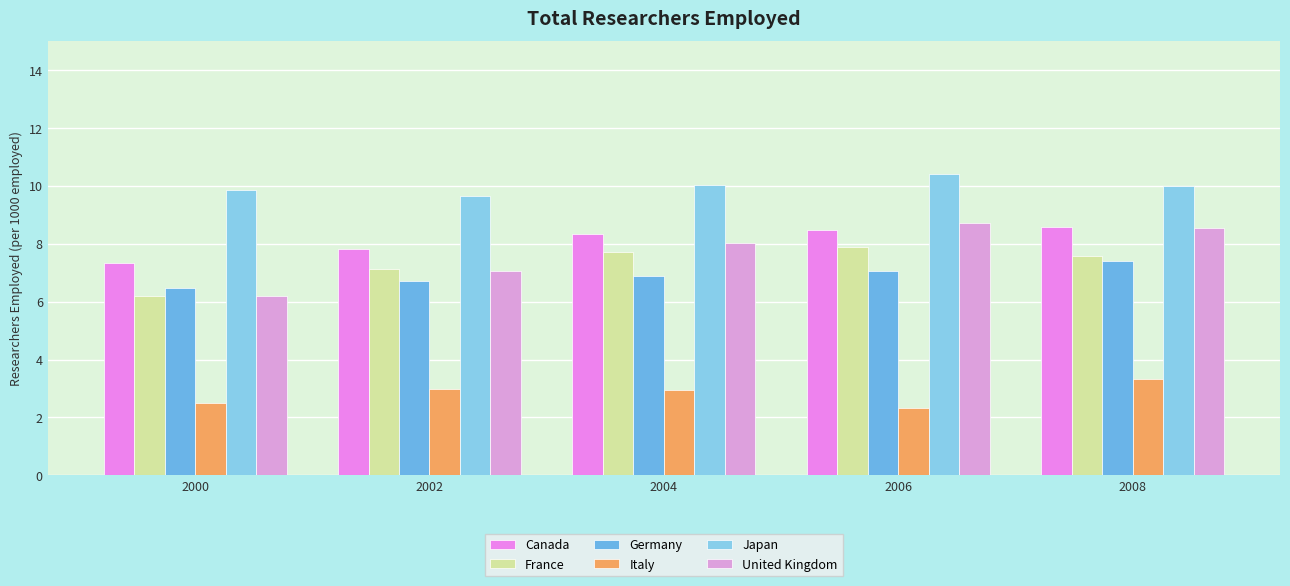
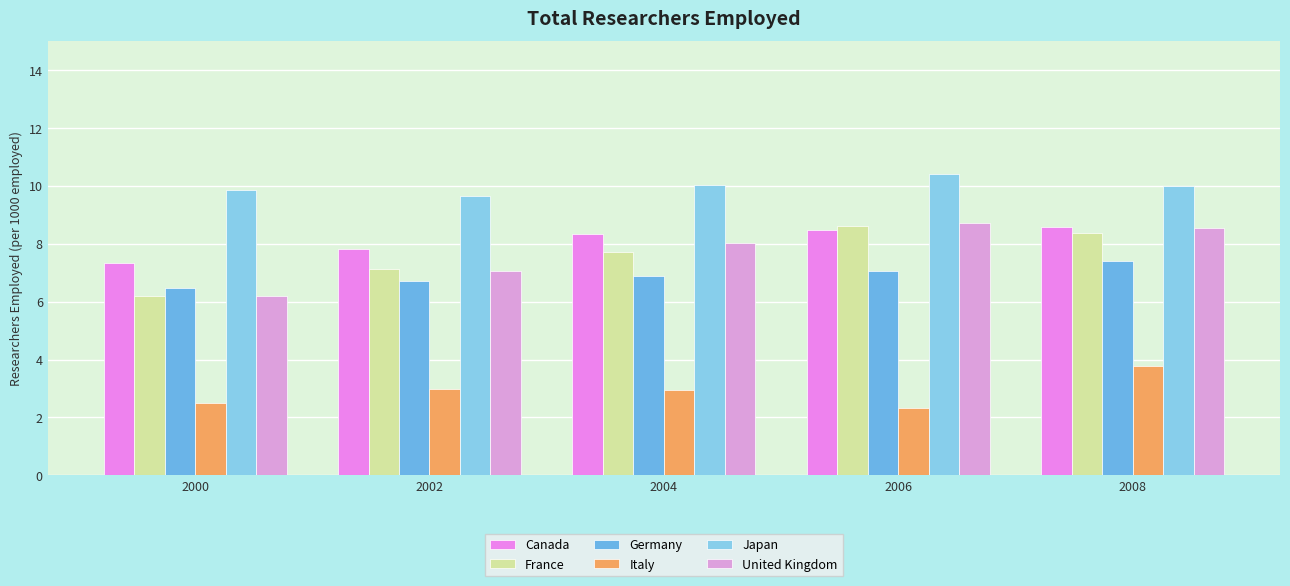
France, 2006: 7.9 -> 8.6
France, 2008: 7.6 -> 8.4
Italy, 2008: 3.3 -> 3.8
